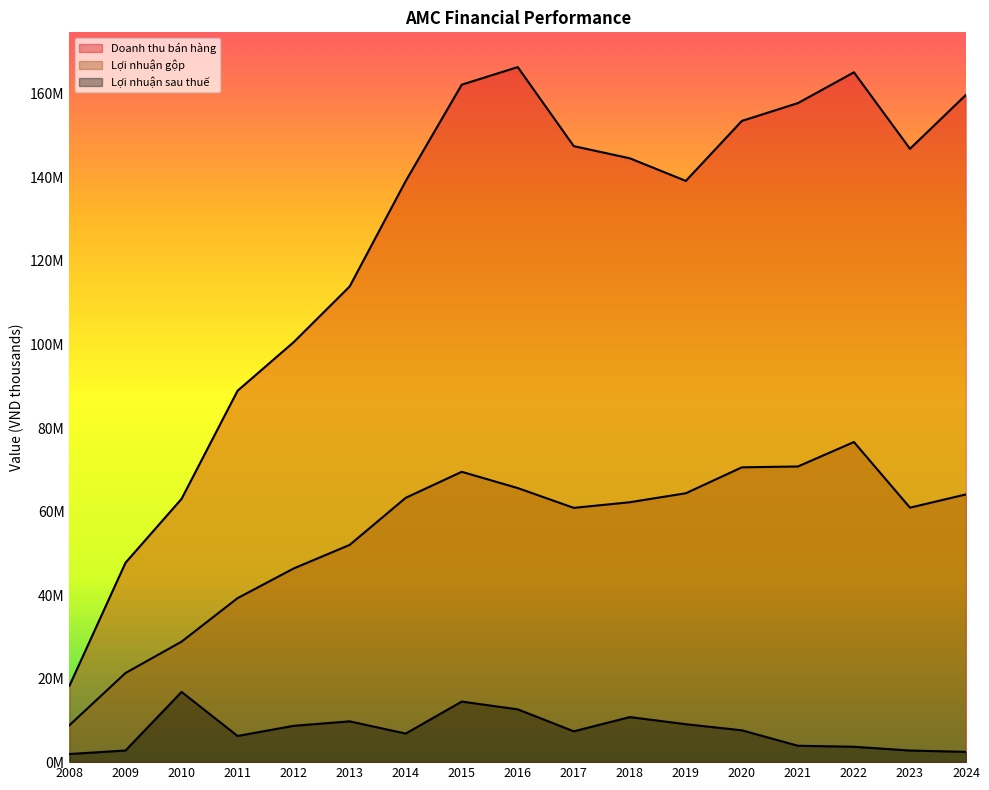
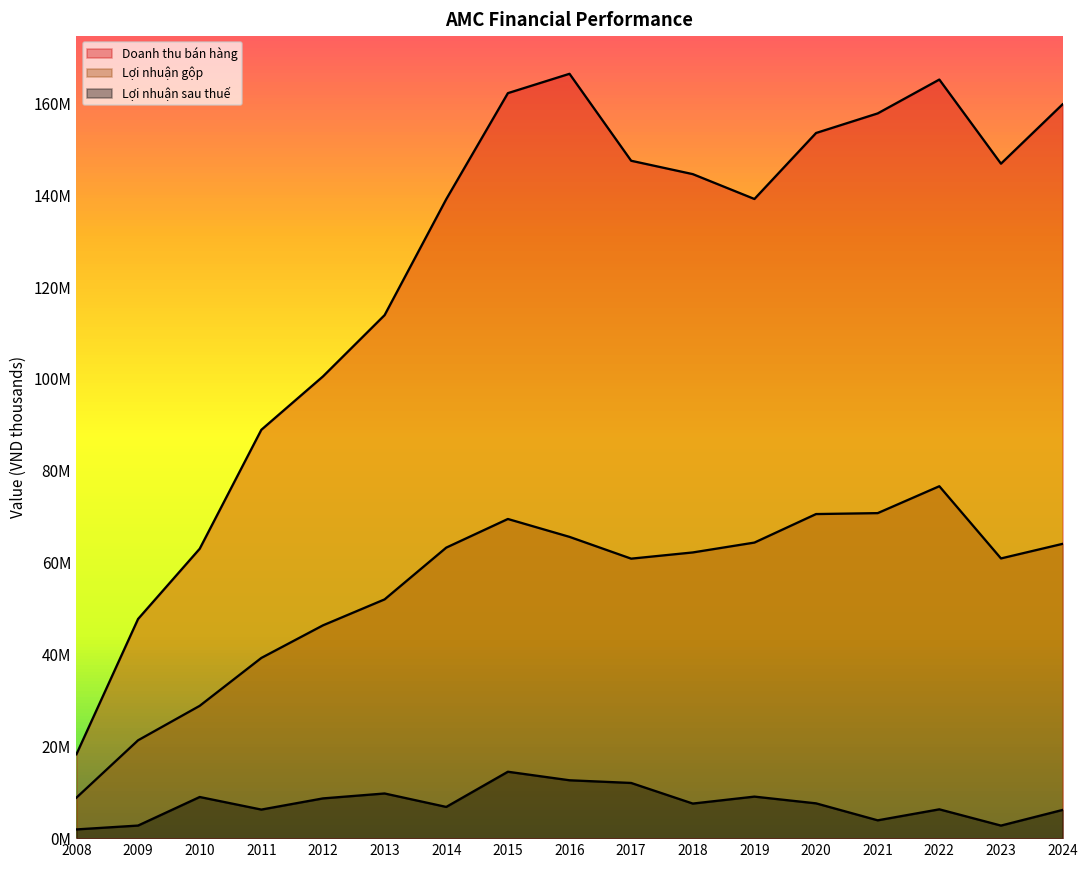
Lợi nhuận sau thuế, 2010: 17000000 -> 9000000
Lợi nhuận sau thuế, 2017: 7000000 -> 12000000
Lợi nhuận sau thuế, 2018: 11000000 -> 8000000
Lợi nhuận sau thuế, 2022: 4000000 -> 6000000
Lợi nhuận sau thuế, 2024: 2000000 -> 6000000
